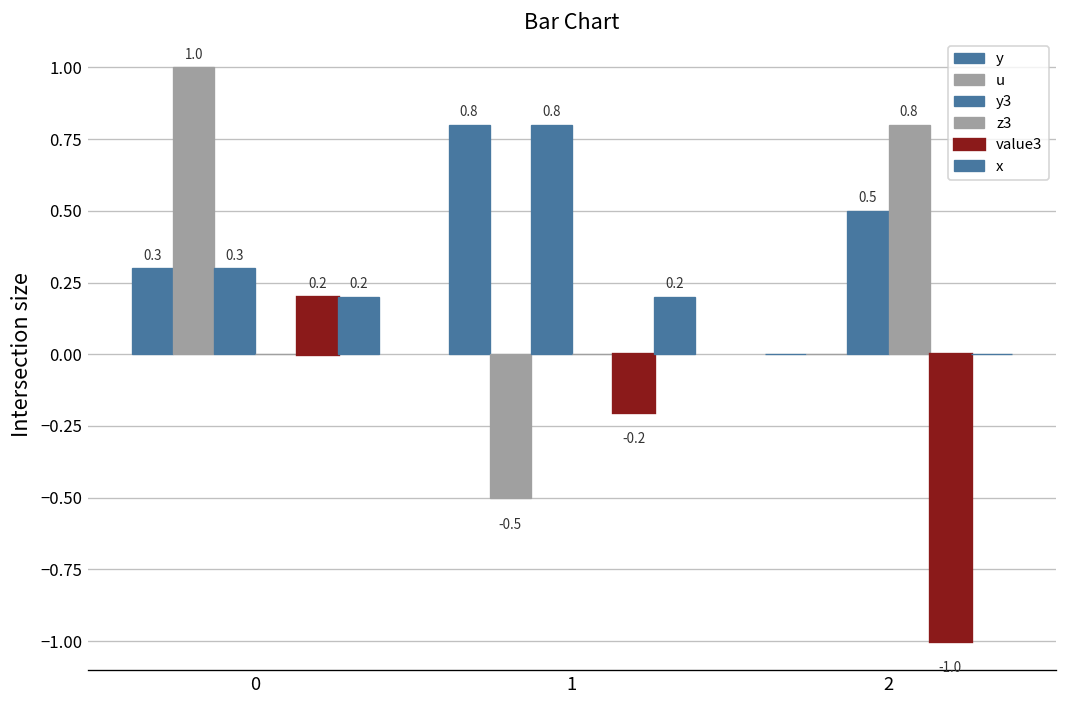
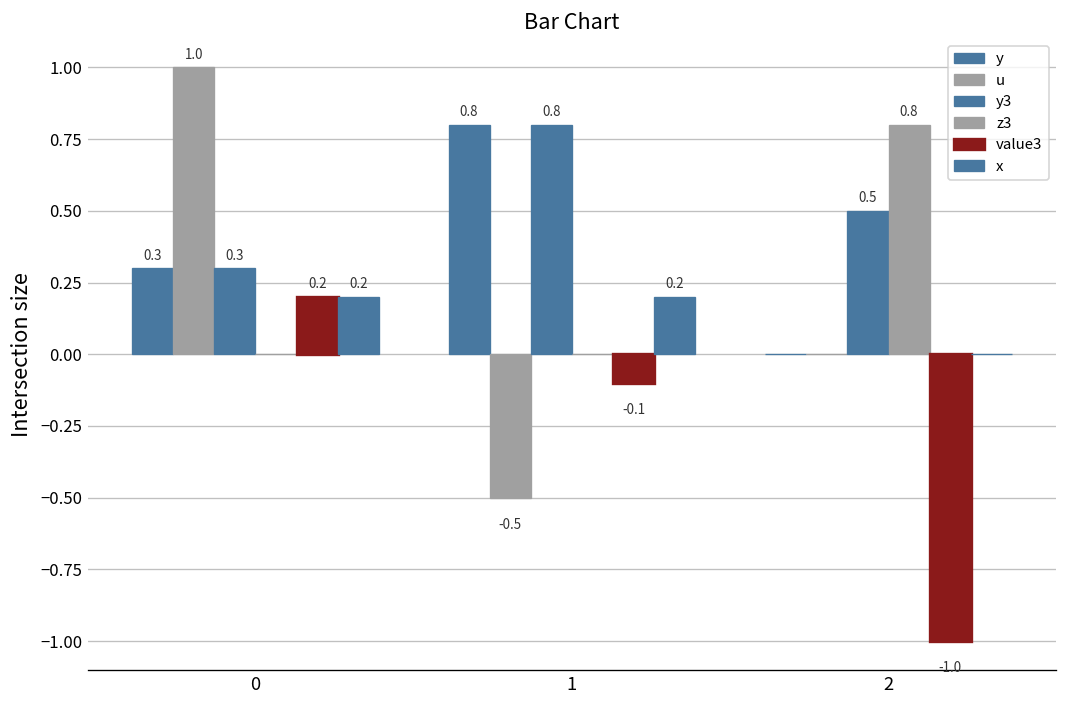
value3, 1: -0.2 -> -0.1
